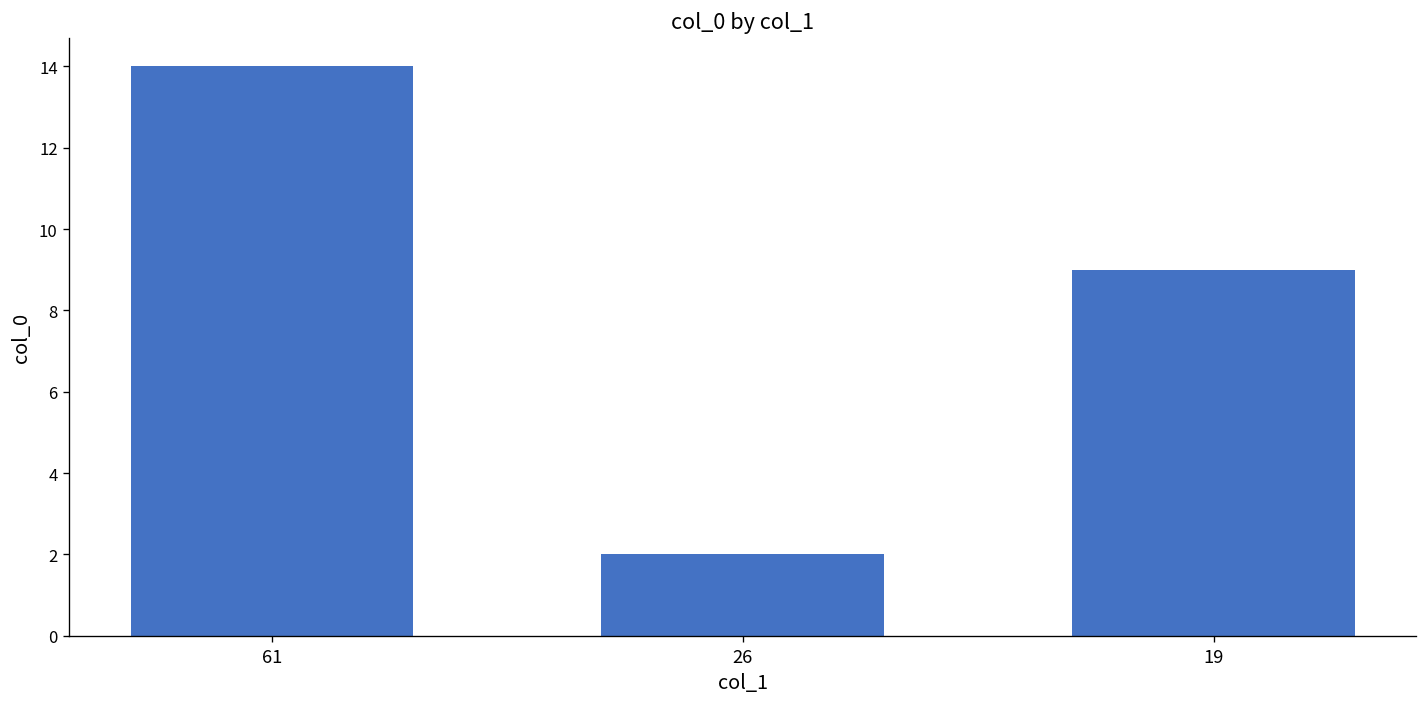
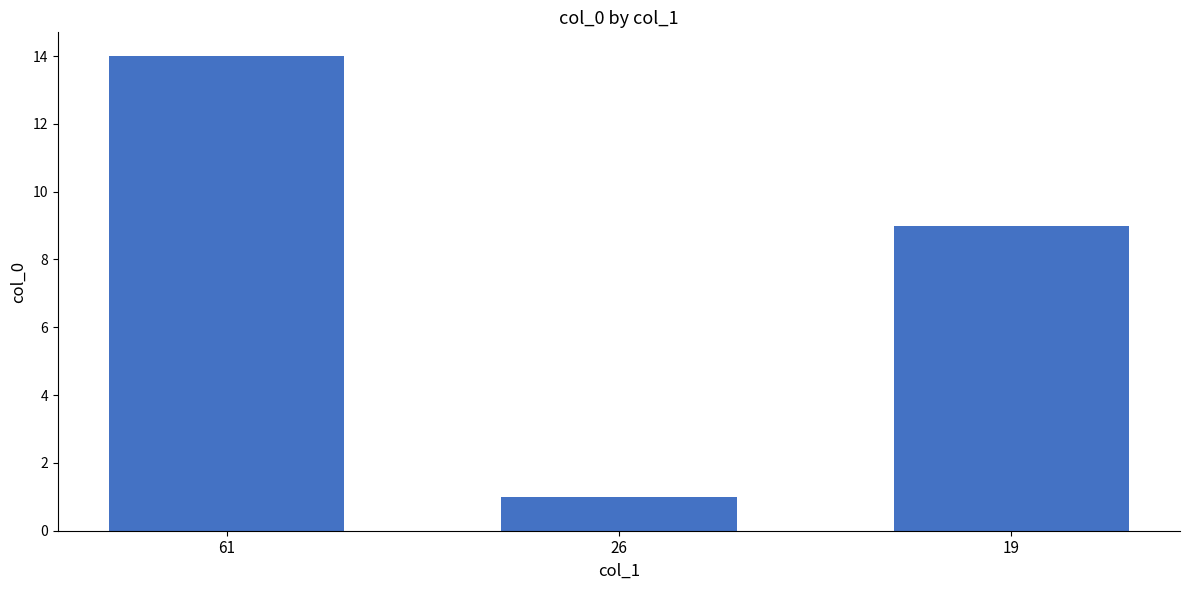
26: 2 -> 1
